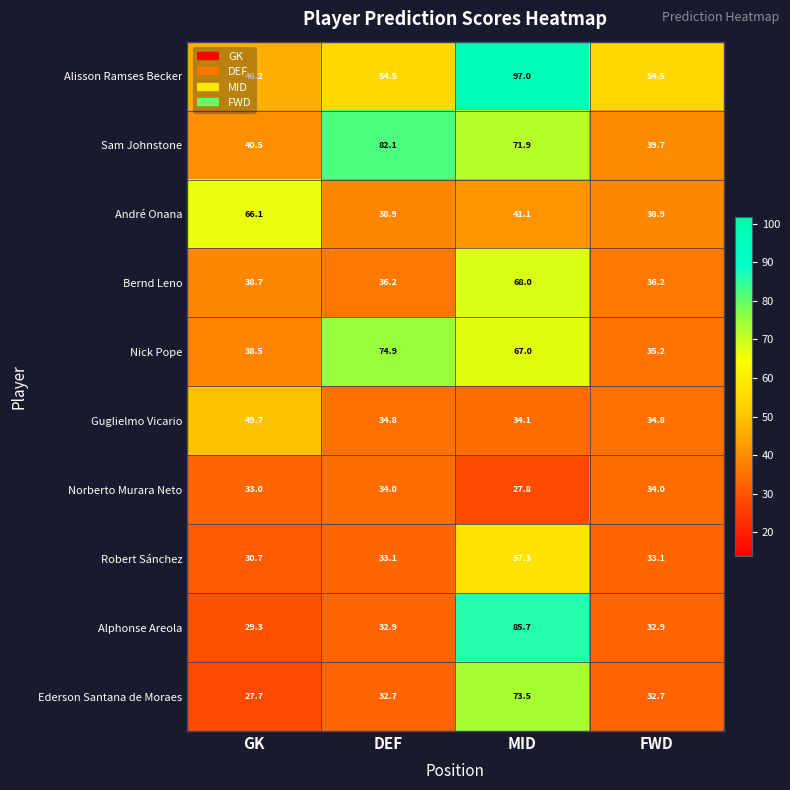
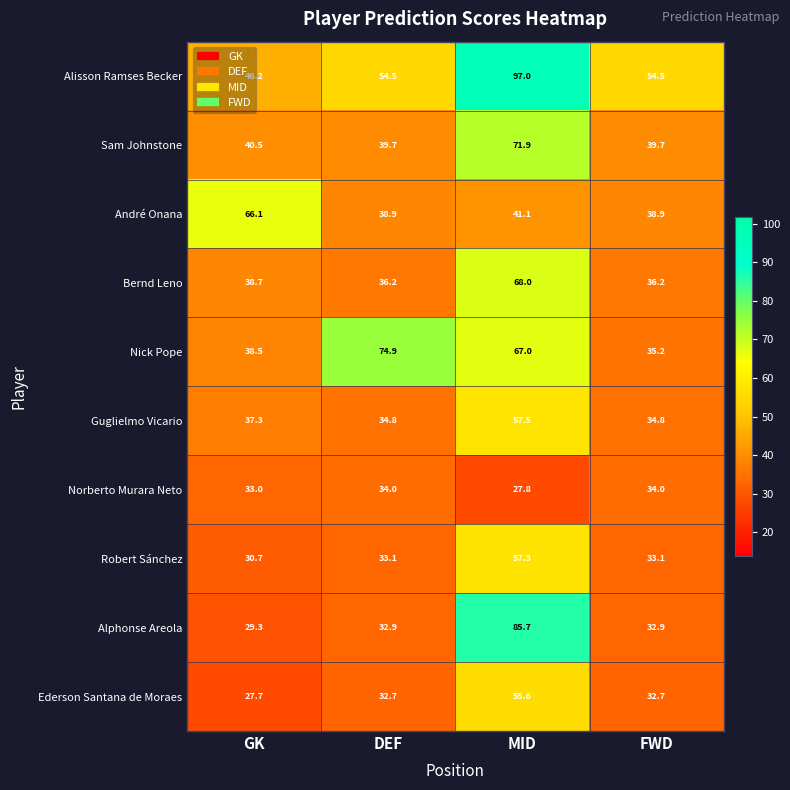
Sam Johnstone, DEF: 82.1 -> 39.7
Guglielmo Vicario, GK: 49.7 -> 37.3
Guglielmo Vicario, MID: 34.1 -> 57.5
Ederson Santana de Moraes, MID: 73.5 -> 55.6
